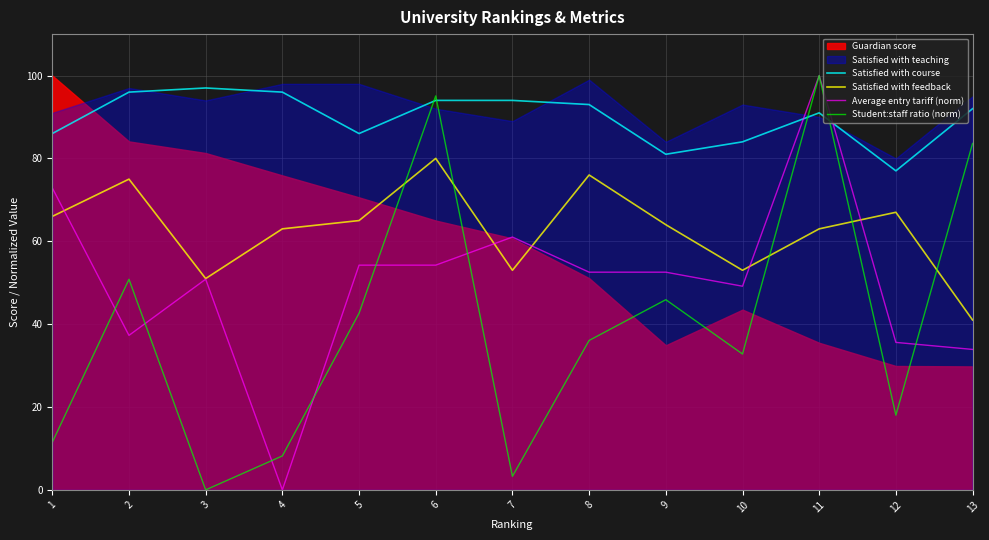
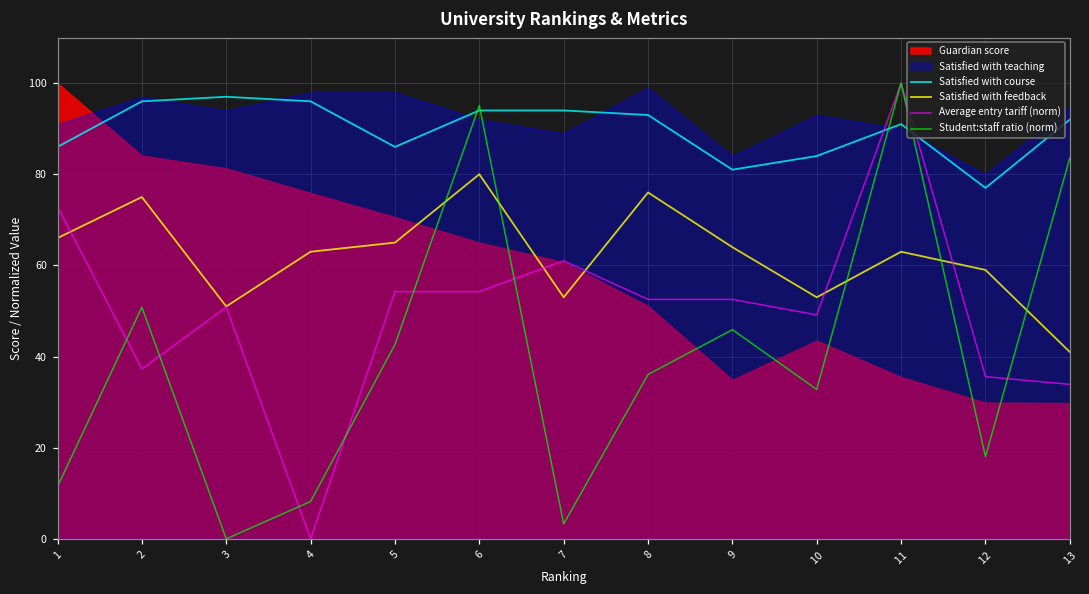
Satisfied with feedback, 12: 67 -> 59
